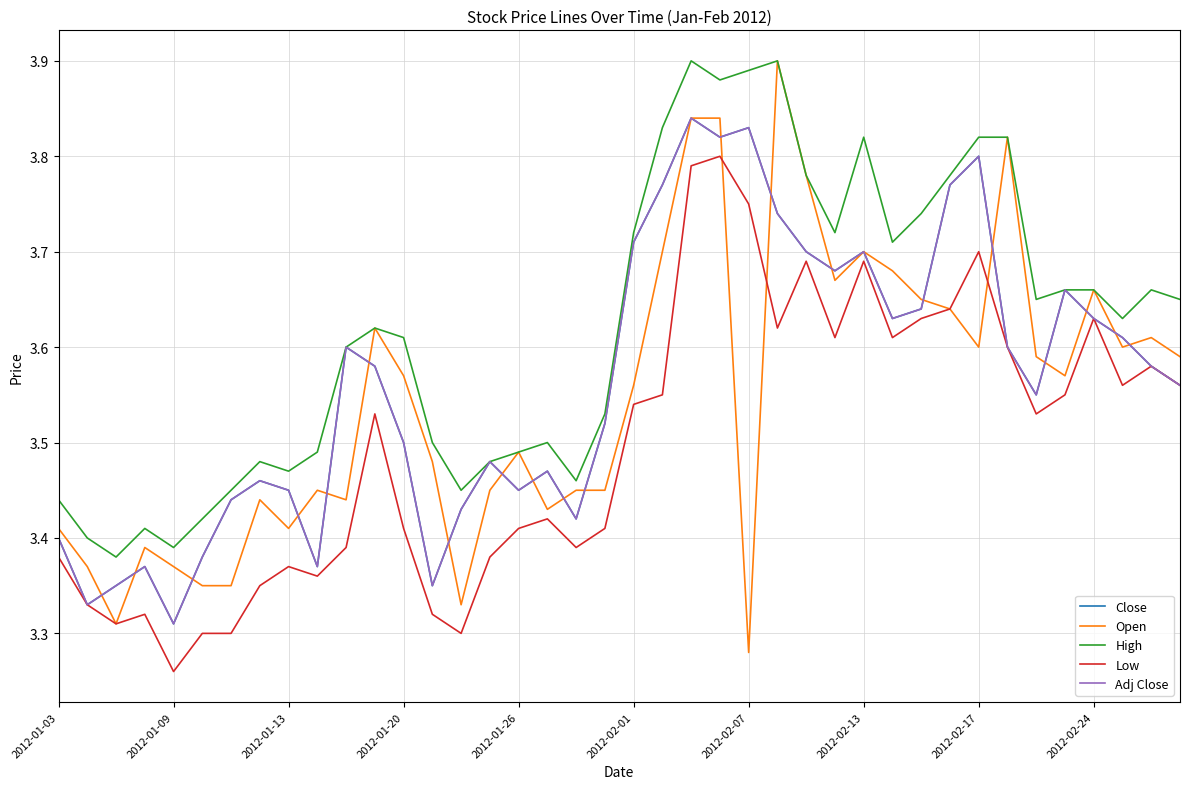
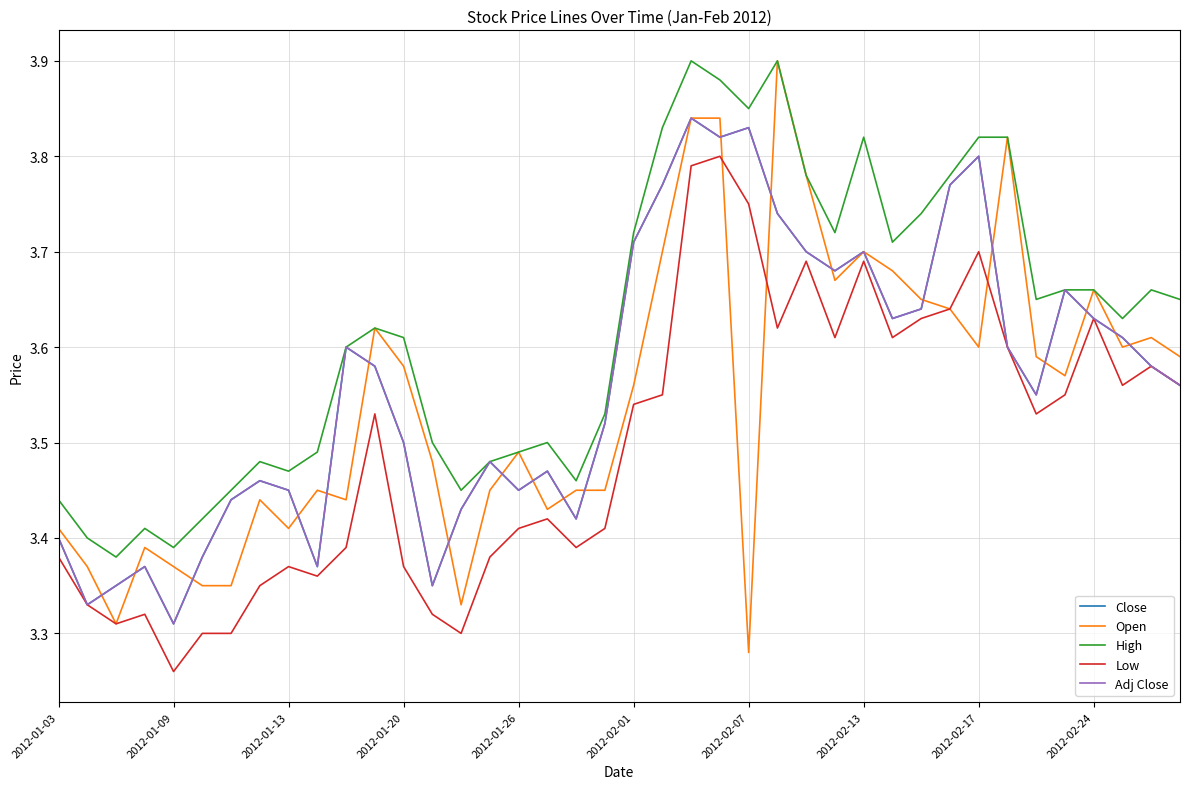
Open, 2012-01-20: 3.57 -> 3.58
Low, 2012-01-20: 3.41 -> 3.37
High, 2012-02-07: 3.89 -> 3.85
